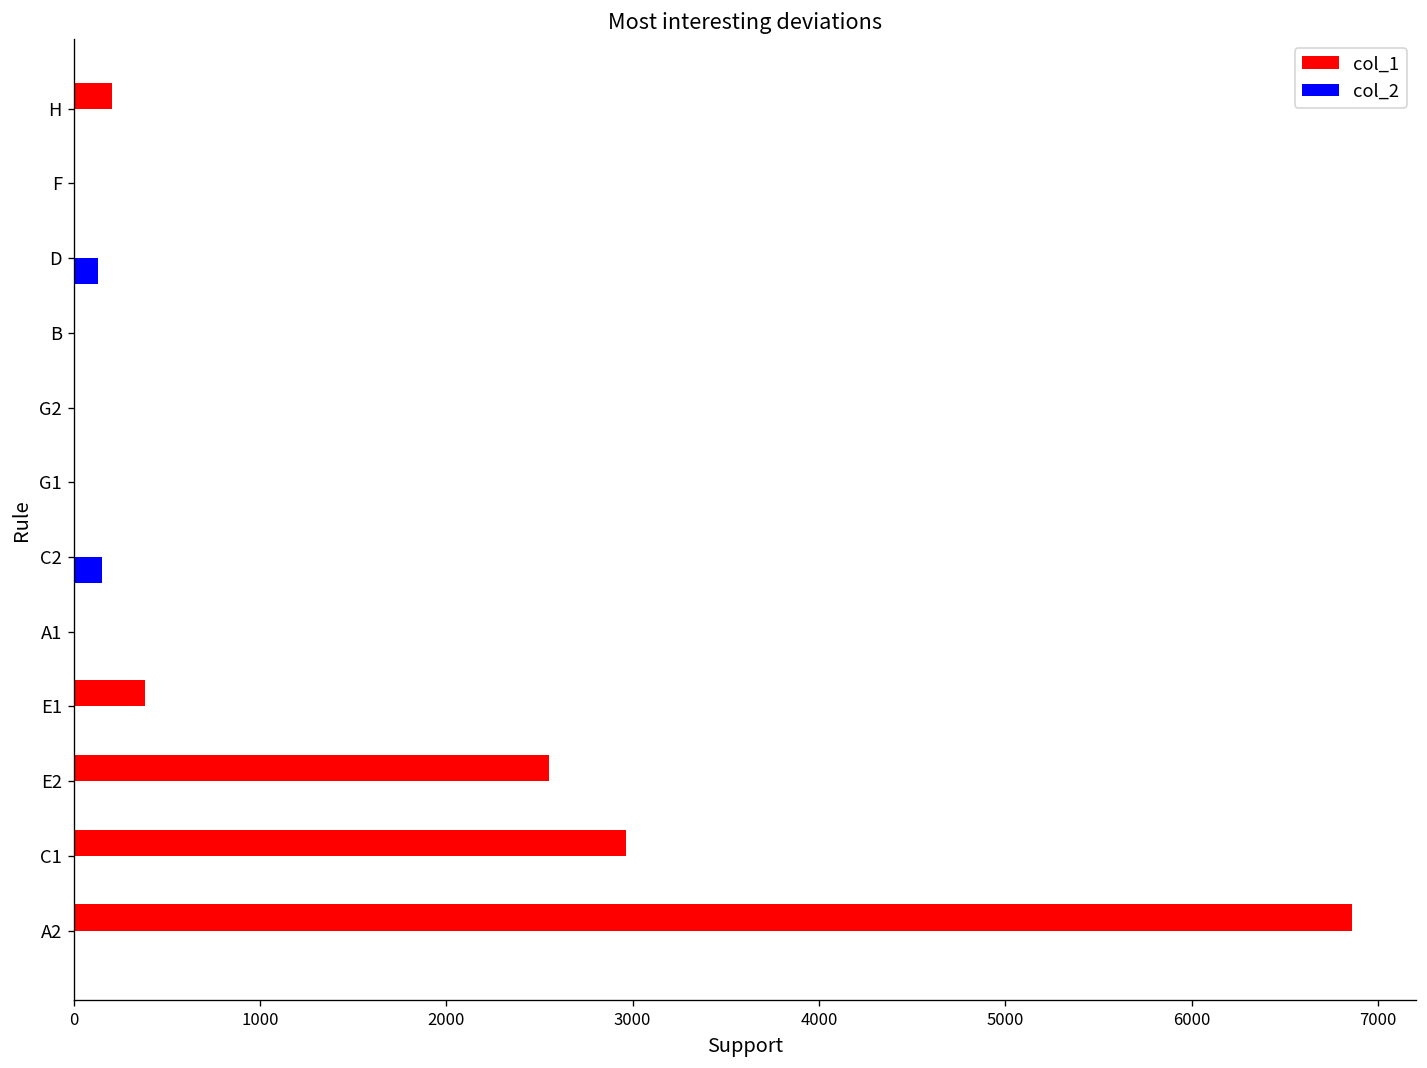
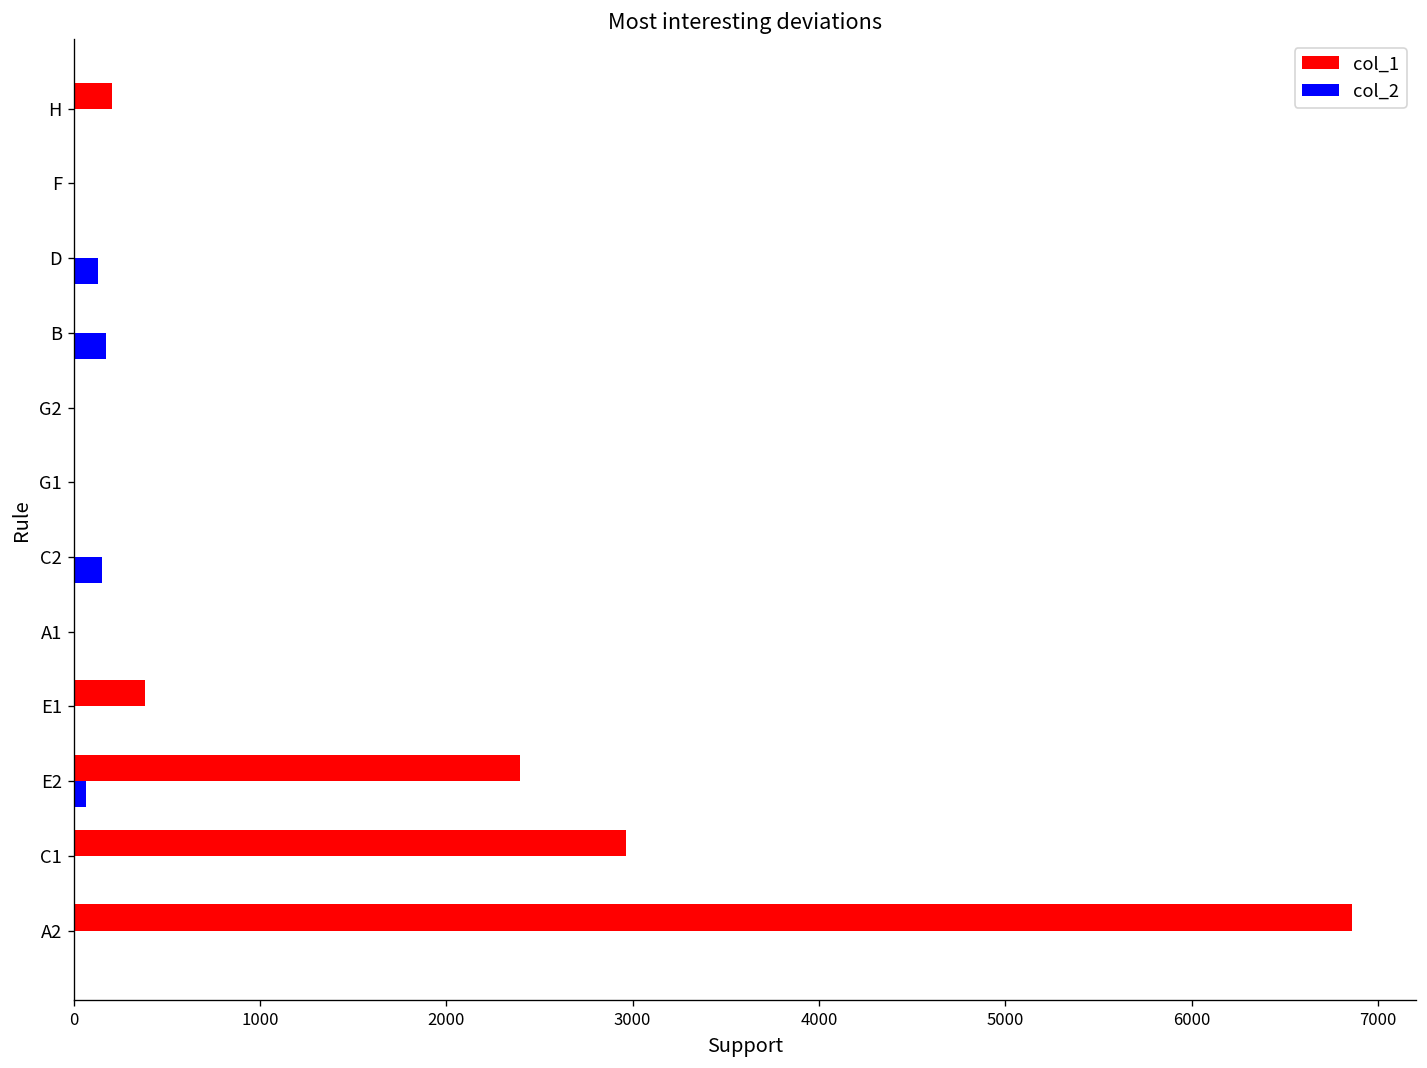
col_2, B: 0 -> 180
col_1, E2: 2550 -> 2390
col_2, E2: 0 -> 70
